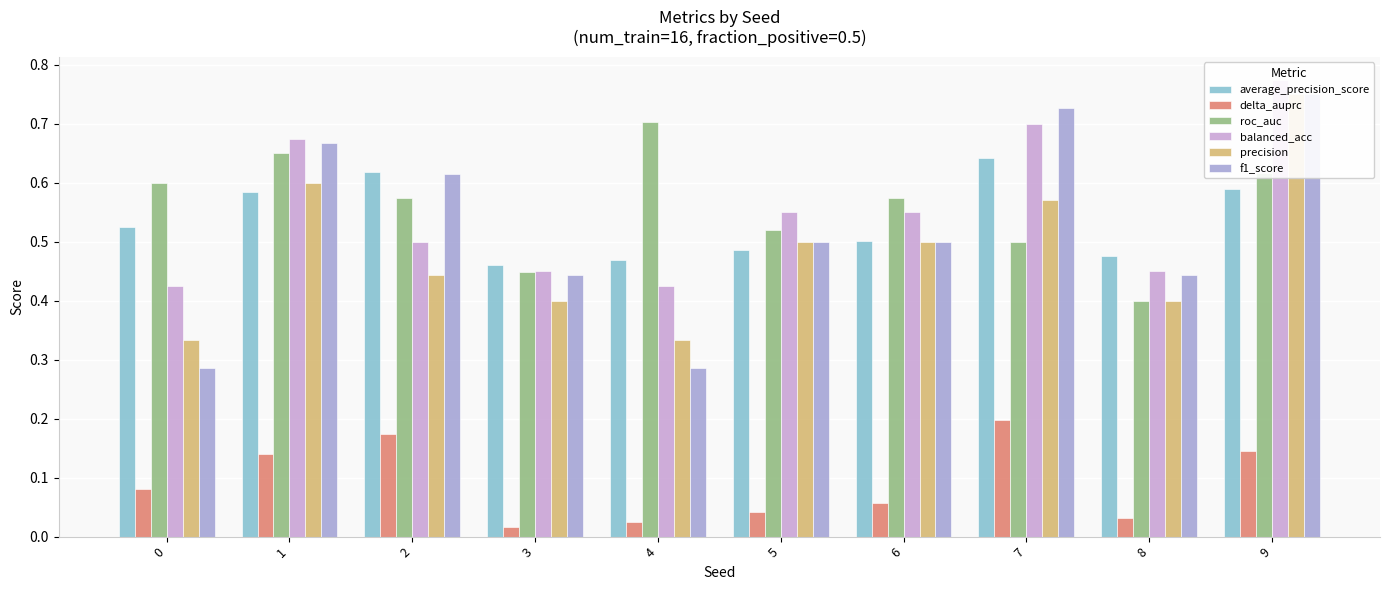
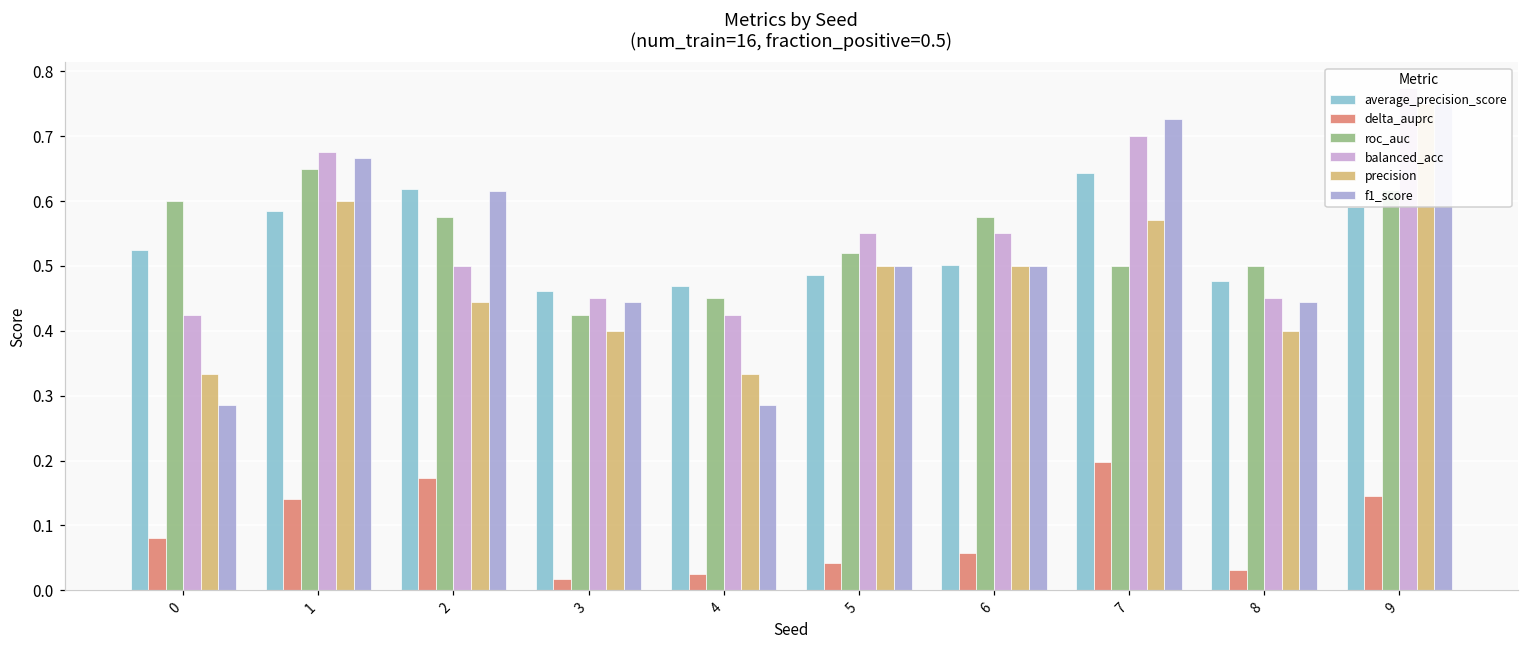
roc_auc, 3: 0.45 -> 0.43
roc_auc, 4: 0.70 -> 0.45
roc_auc, 8: 0.4 -> 0.5
